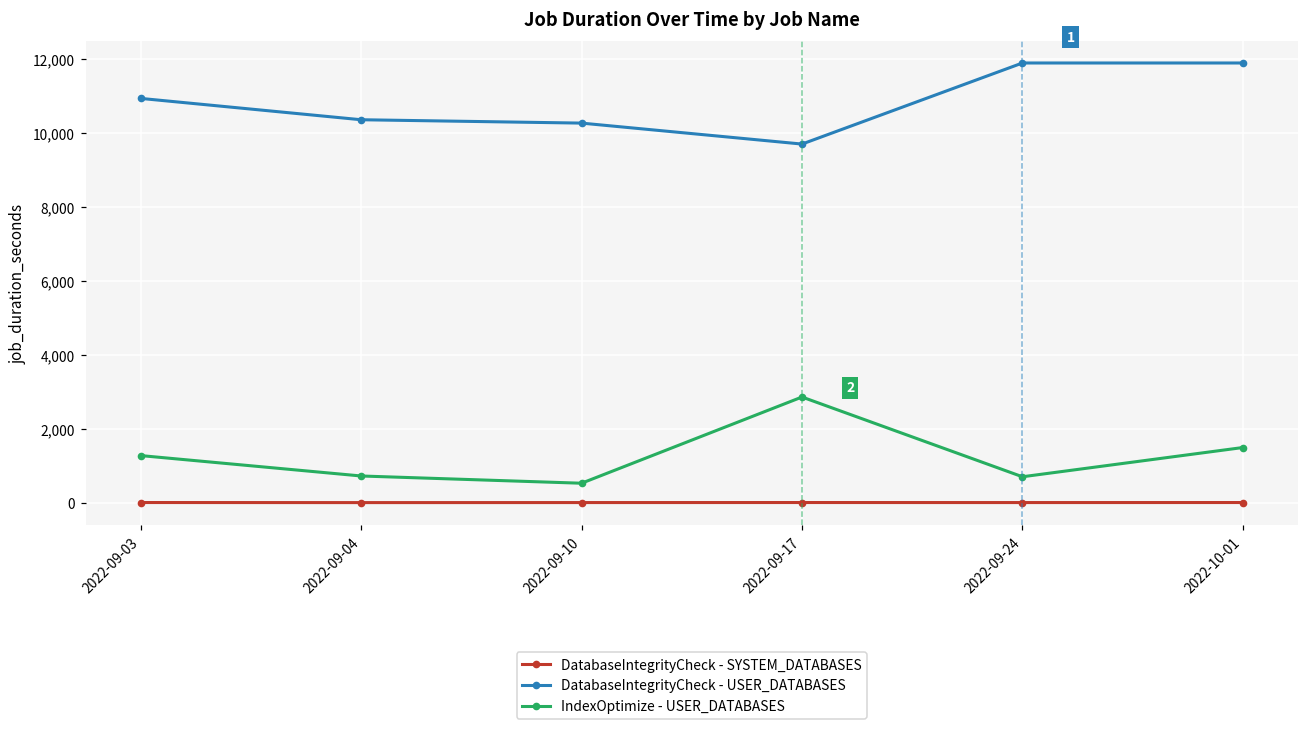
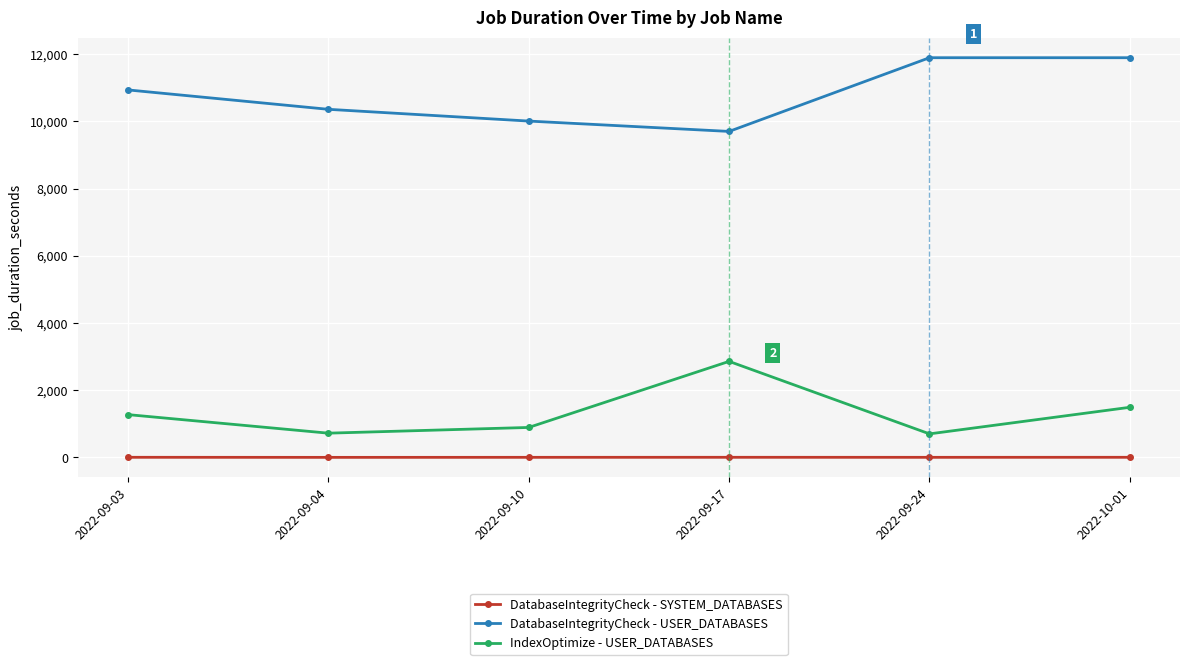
DatabaseIntegrityCheck - USER_DATABASES, 2022-09-10: 10,300 -> 10,000
IndexOptimize - USER_DATABASES, 2022-09-10: 500 -> 900
